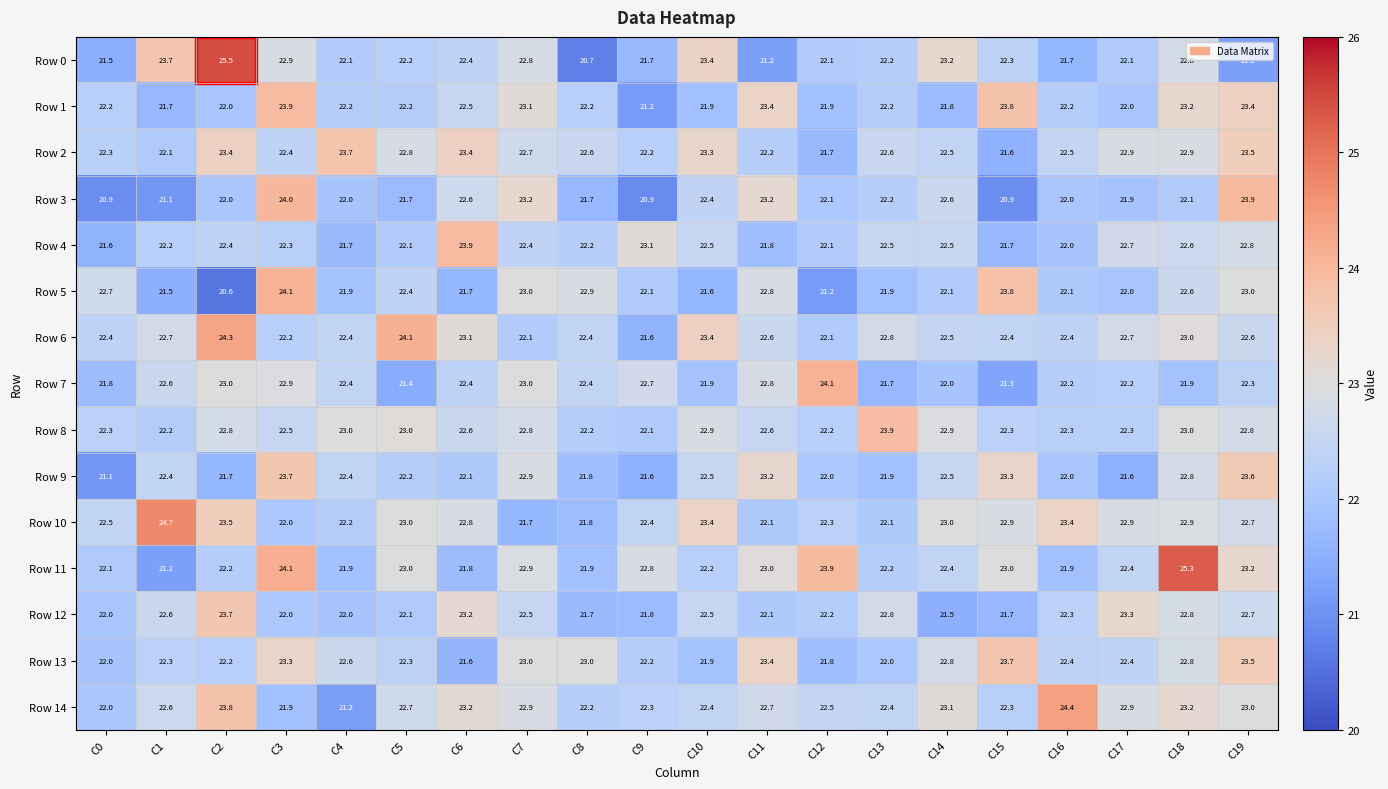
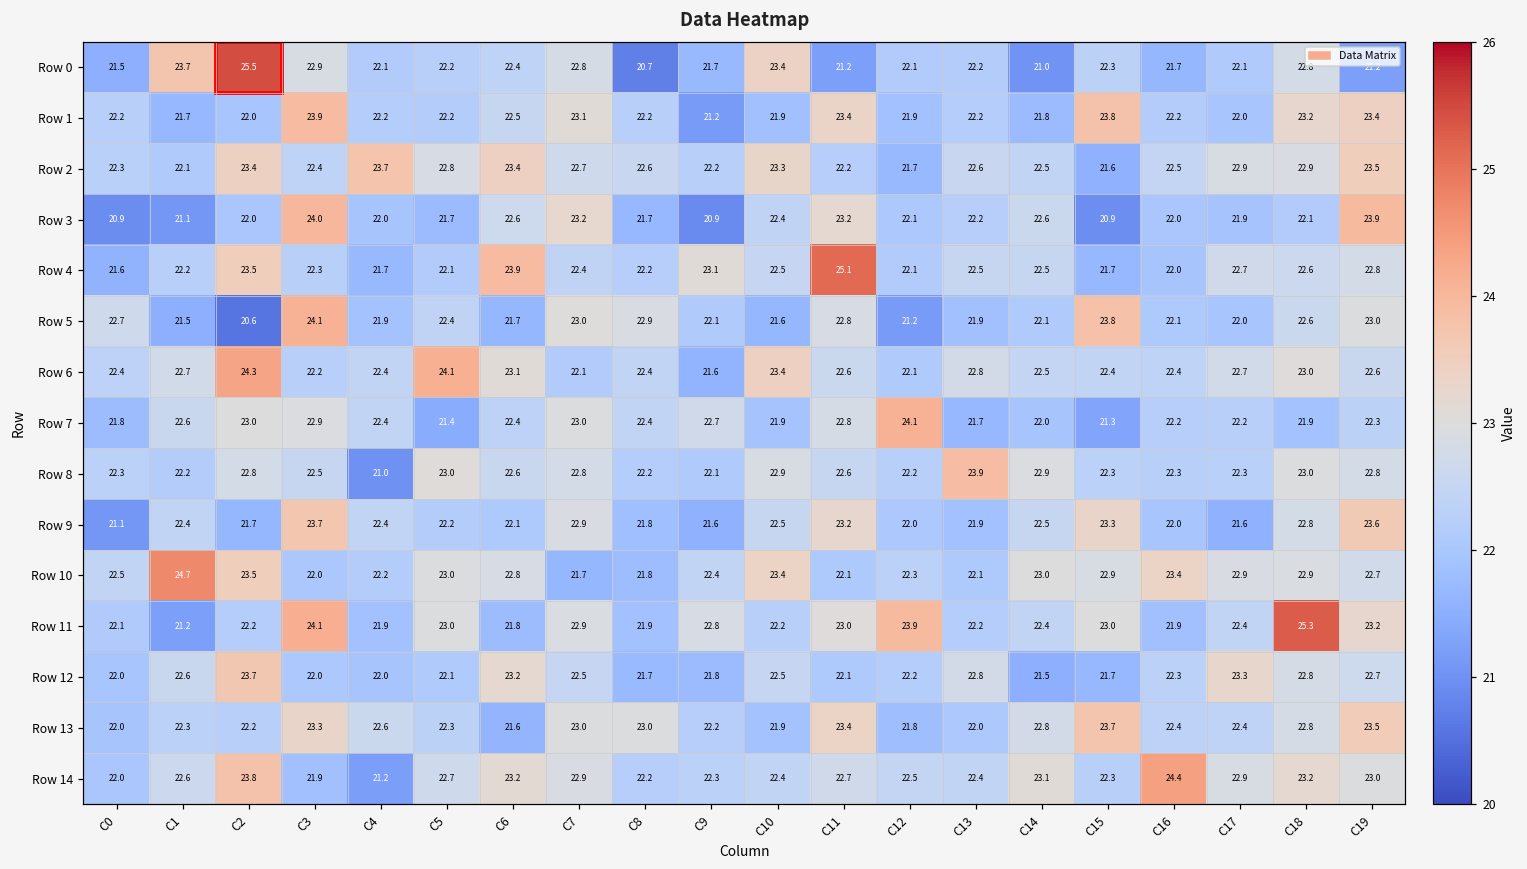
Row 0, C14: 23.2 -> 21.0
Row 4, C2: 22.4 -> 23.5
Row 4, C11: 21.8 -> 25.1
Row 8, C4: 23.0 -> 21.0
